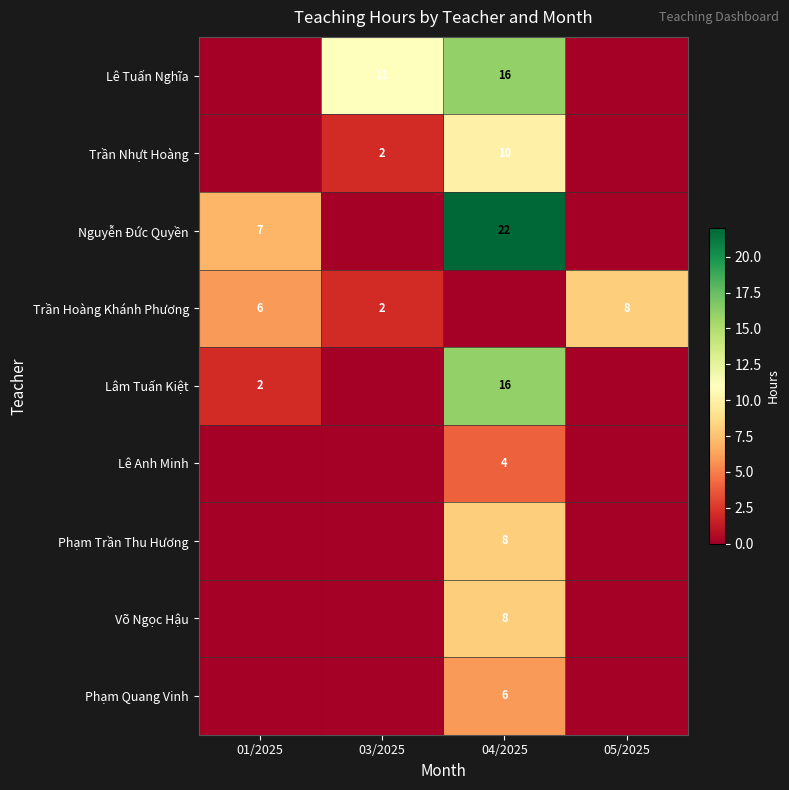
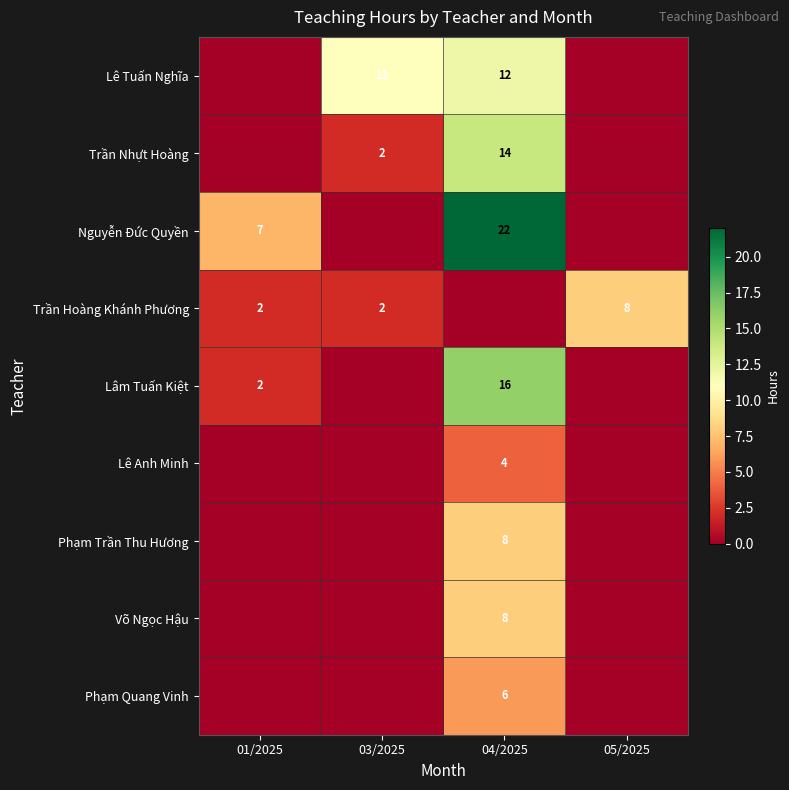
Lê Tuấn Nghĩa, 04/2025: 16 -> 12
Trần Nhựt Hoàng, 04/2025: 10 -> 14
Trần Hoàng Khánh Phương, 01/2025: 6 -> 2
